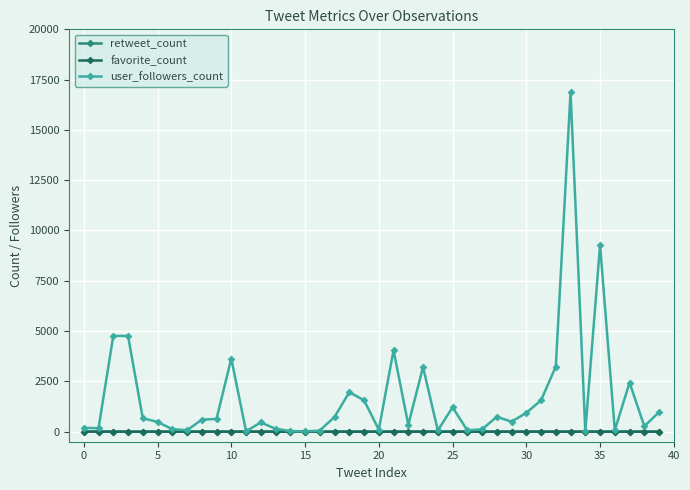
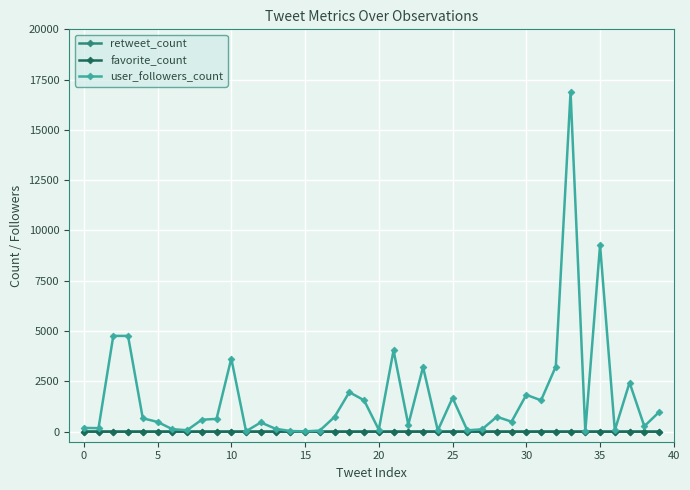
user_followers_count, 25: 1200 -> 1700
user_followers_count, 30: 900 -> 1800
